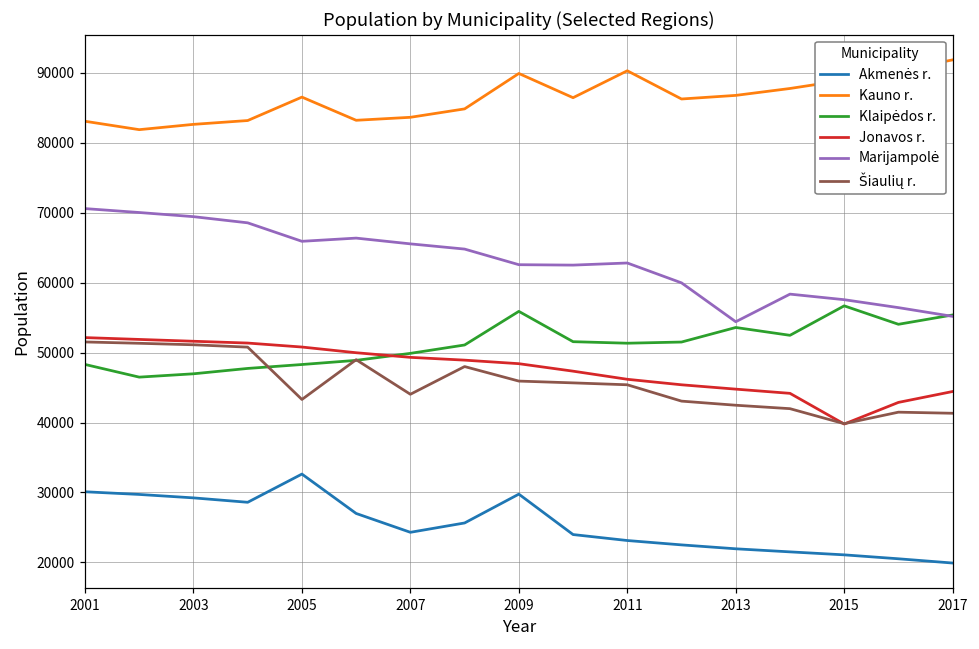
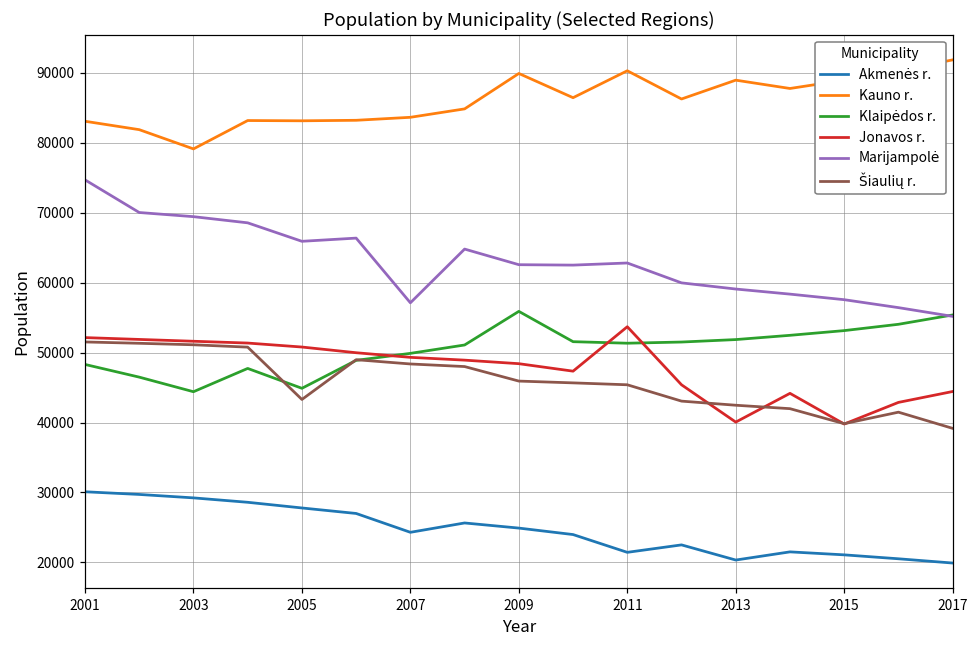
Marijampolė, 2001: 71000 -> 75000
Kauno r., 2003: 83000 -> 79000
Klaipėdos r., 2003: 47000 -> 44000
Akmenės r., 2005: 33000 -> 28000
Kauno r., 2005: 87000 -> 83000
Klaipėdos r., 2005: 48000 -> 45000
Marijampolė, 2007: 66000 -> 57000
Šiaulių r., 2007: 44000 -> 48000
Akmenės r., 2009: 30000 -> 25000
Akmenės r., 2011: 23000 -> 21000
Jonavos r., 2011: 46000 -> 54000
Akmenės r., 2013: 22000 -> 20000
Kauno r., 2013: 87000 -> 89000
Klaipėdos r., 2013: 54000 -> 52000
Jonavos r., 2013: 45000 -> 40000
Marijampolė, 2013: 54000 -> 59000
Klaipėdos r., 2015: 57000 -> 53000
Šiaulių r., 2017: 41000 -> 39000
